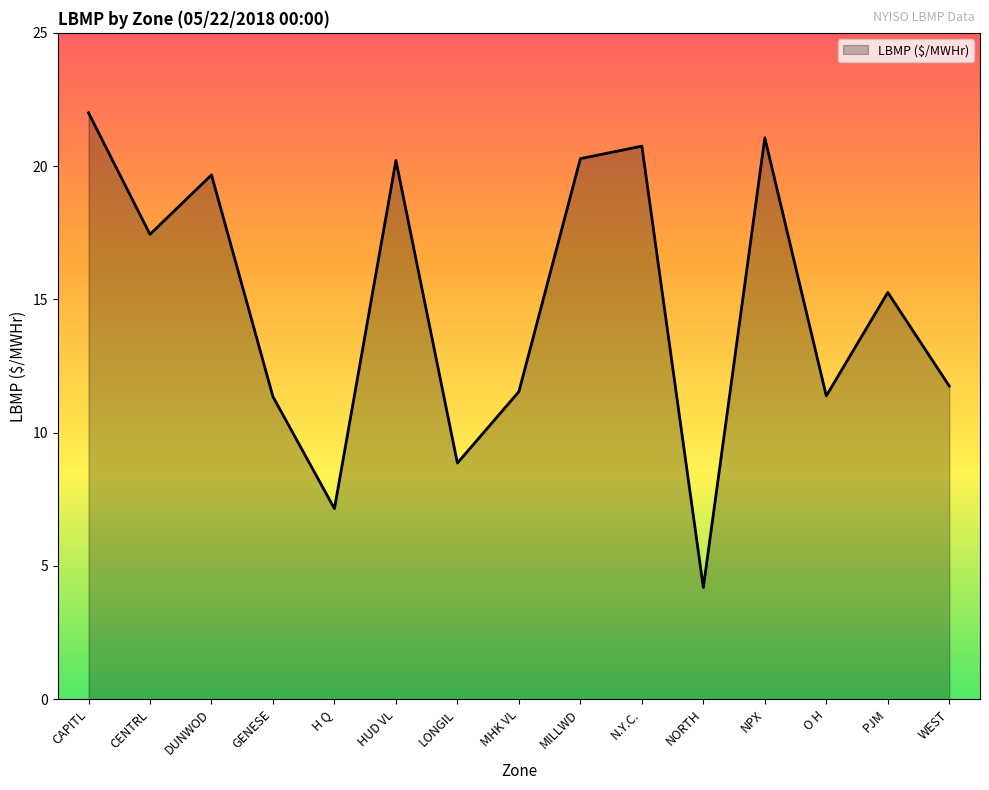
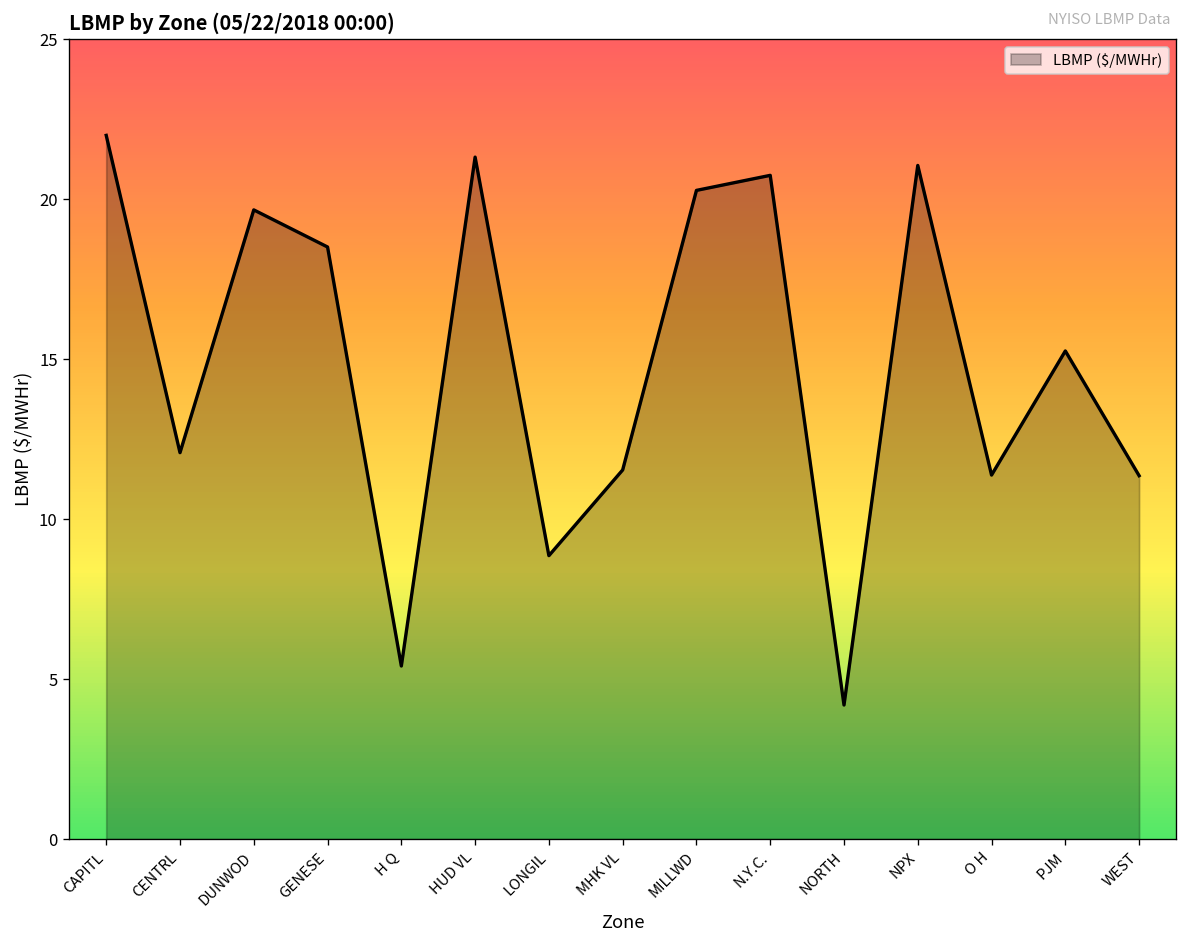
CENTRL: 17.4 -> 12.1
GENESE: 11.4 -> 18.5
H Q: 7.2 -> 5.4
HUD VL: 20.2 -> 21.3
WEST: 11.8 -> 11.4
